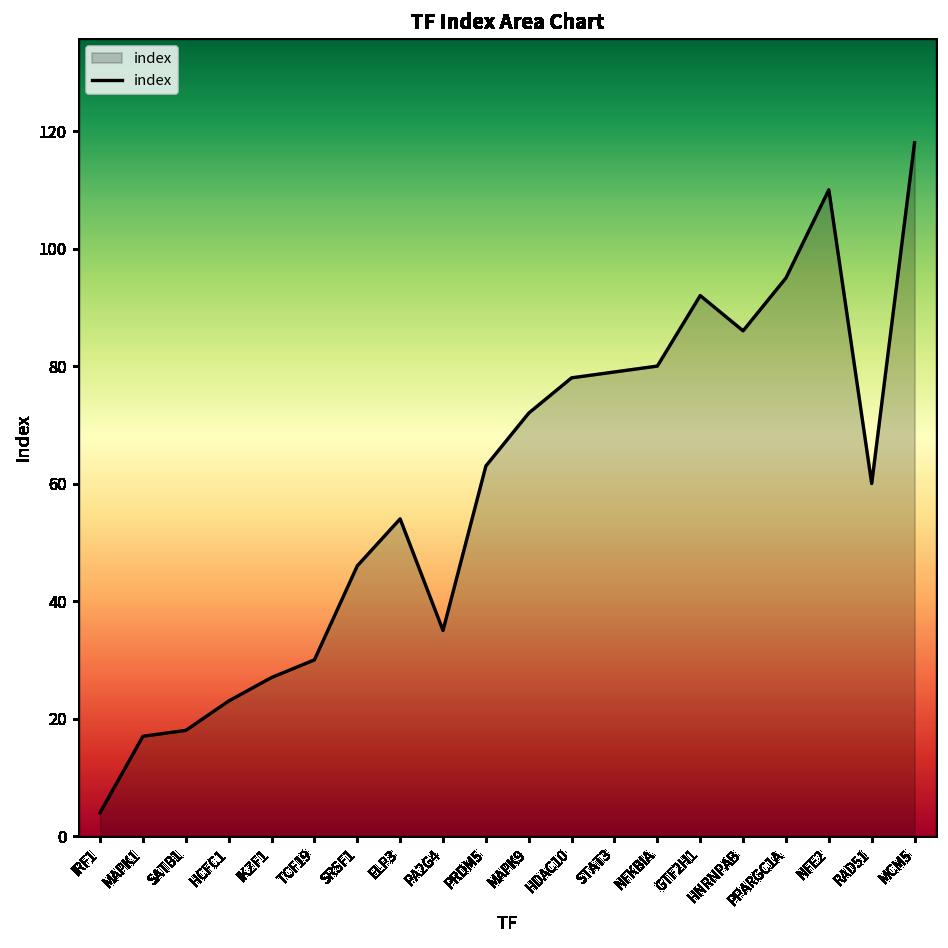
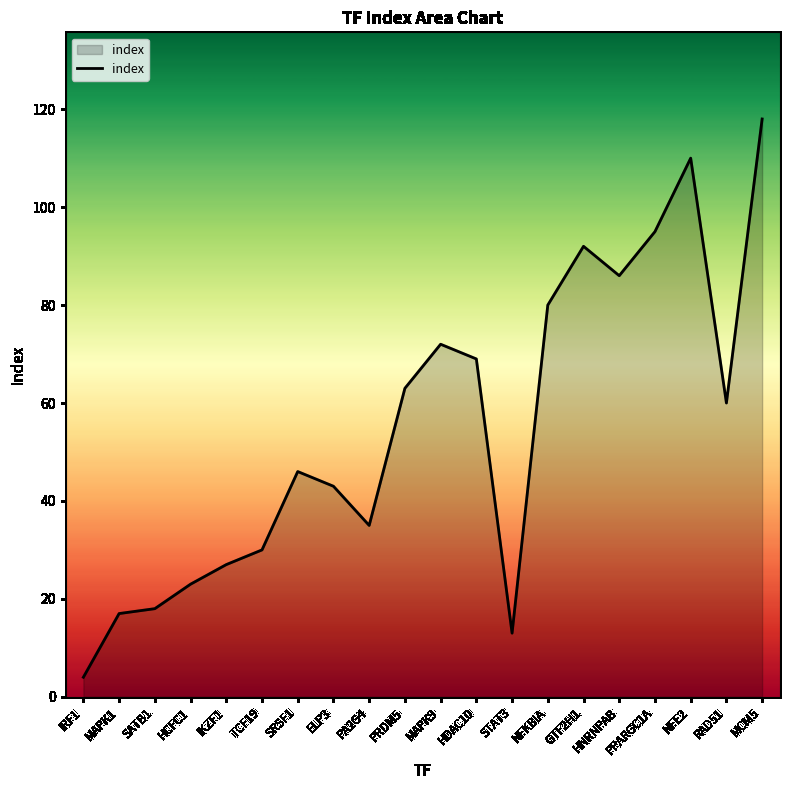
ELP3: 54 -> 43
HDAC10: 78 -> 69
STAT3: 79 -> 13
